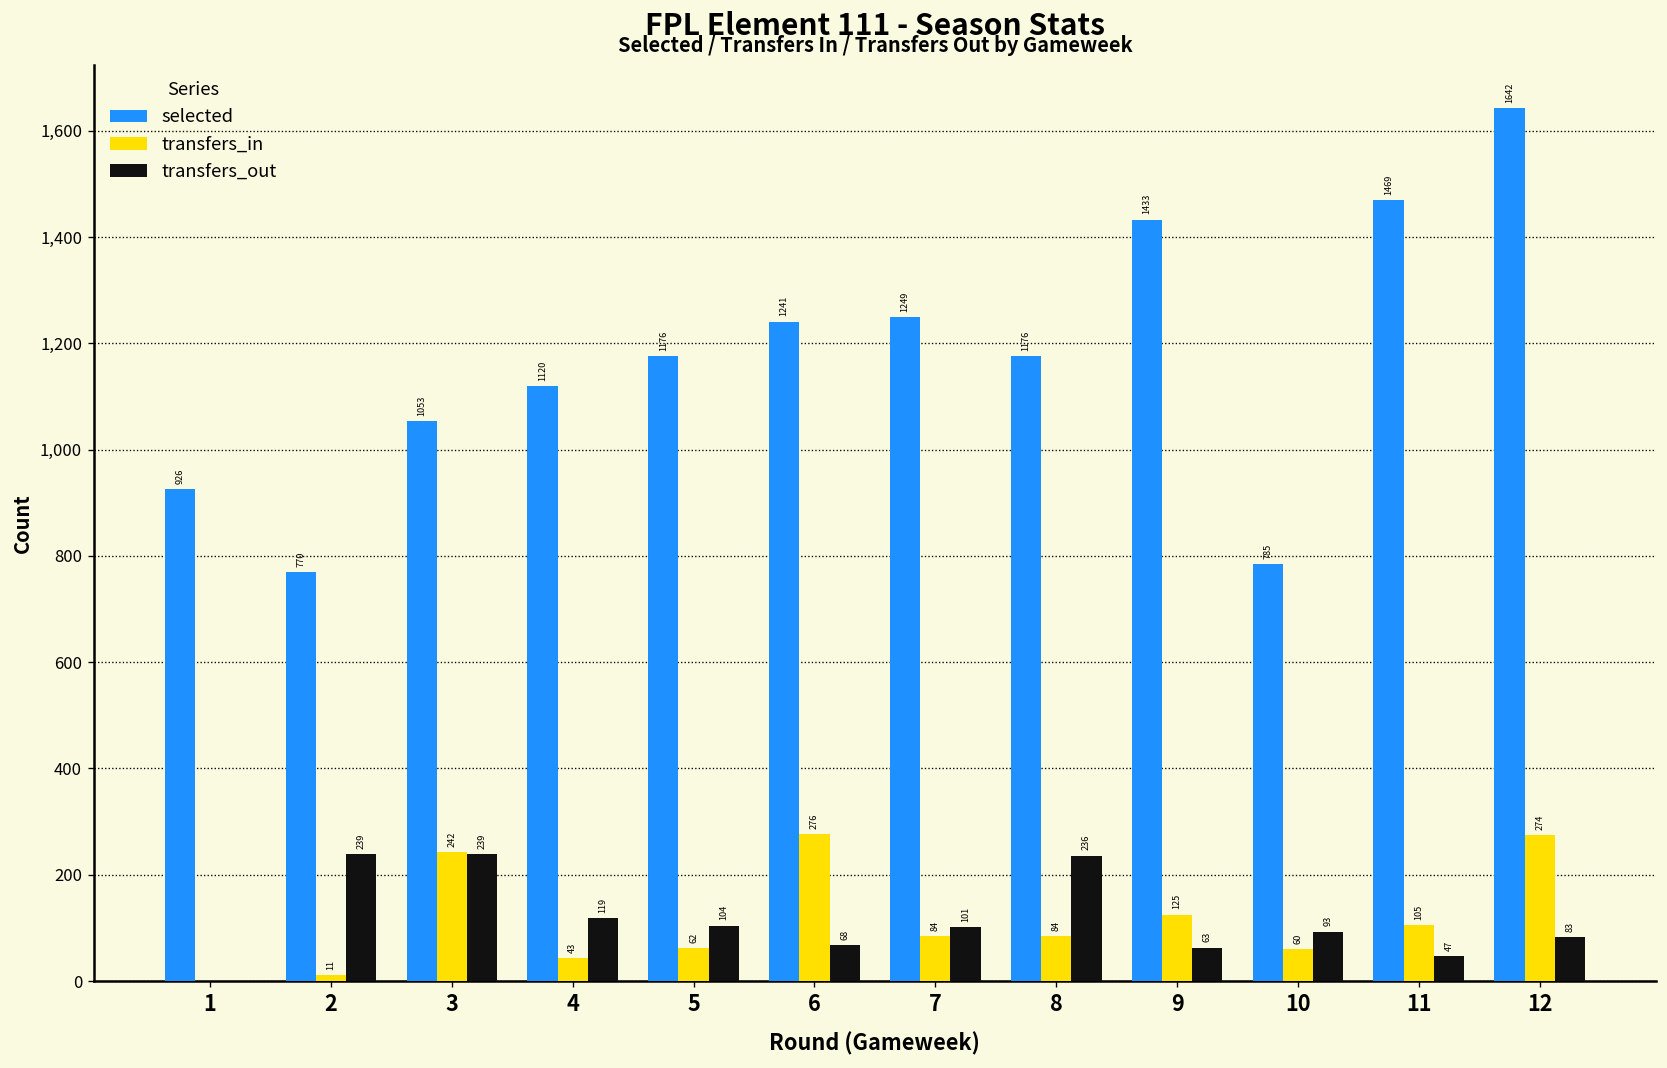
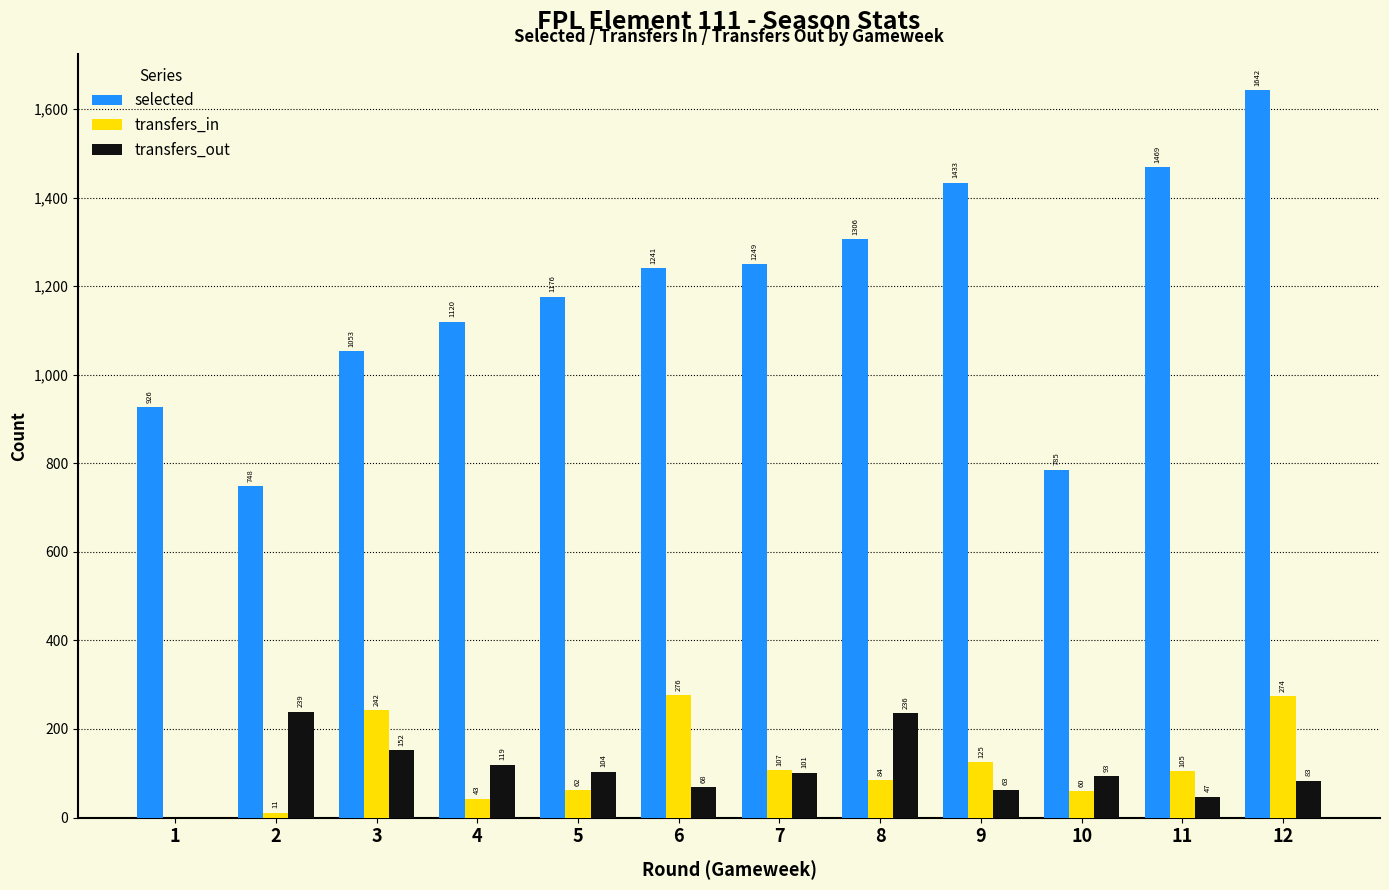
selected, 2: 770 -> 748
transfers_out, 3: 239 -> 152
transfers_in, 7: 84 -> 107
selected, 8: 1176 -> 1306
